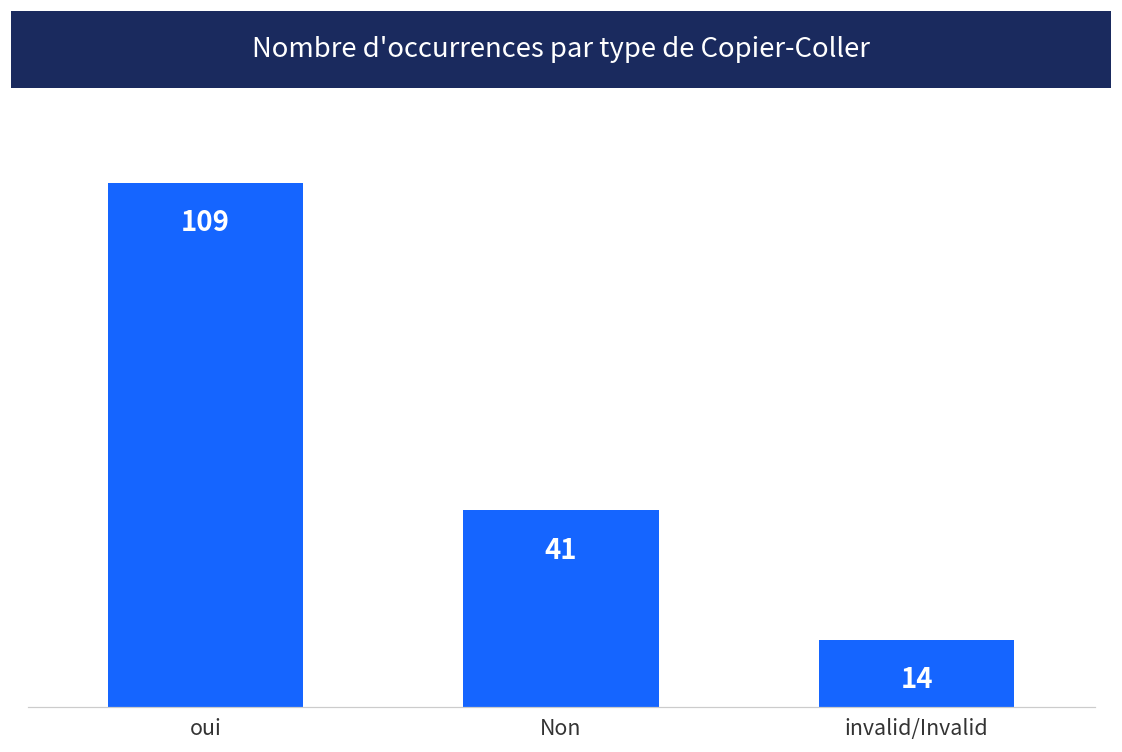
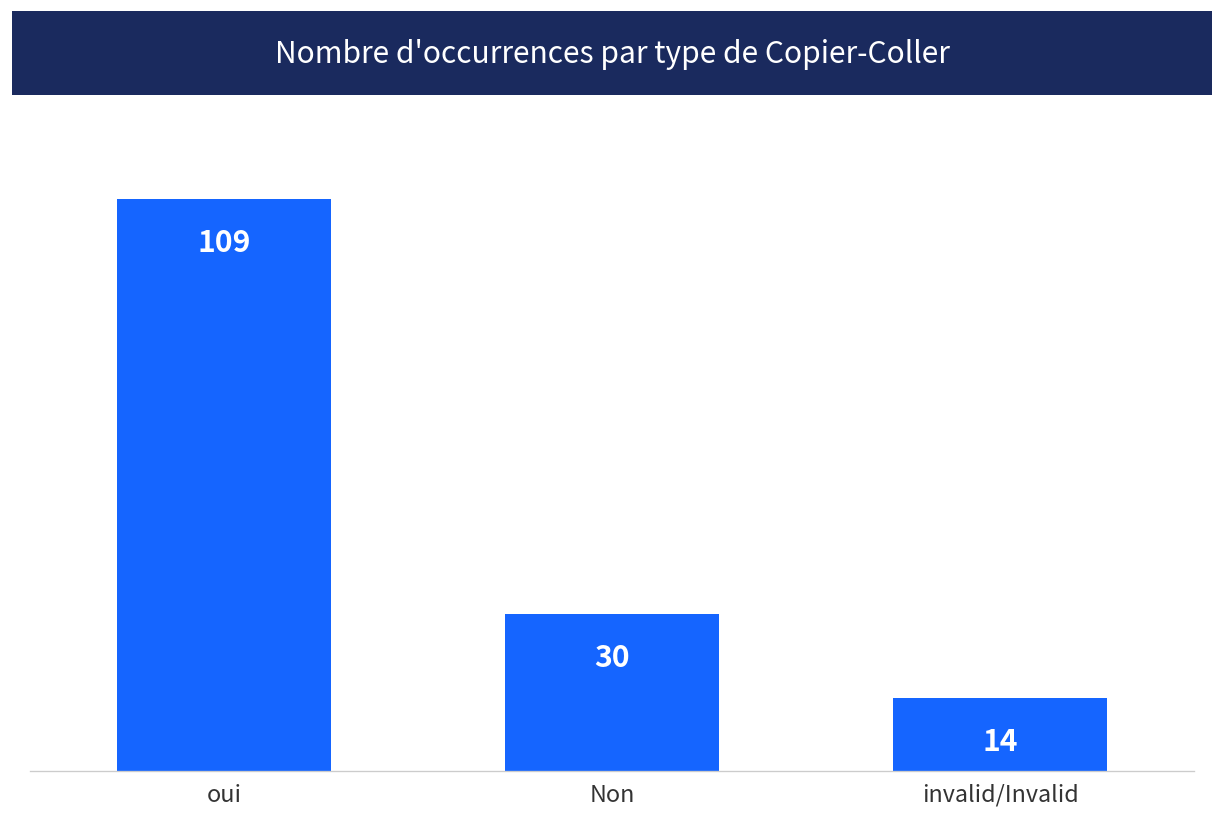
Non: 41 -> 30
